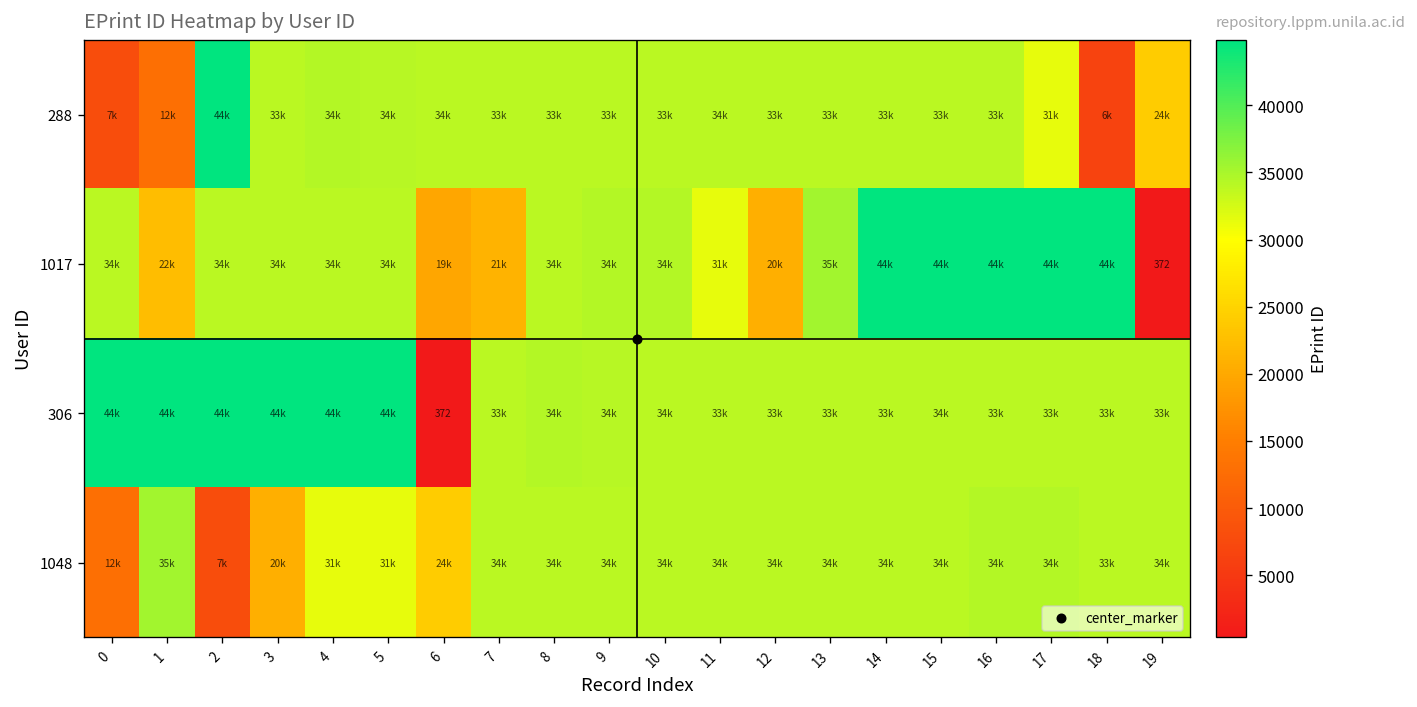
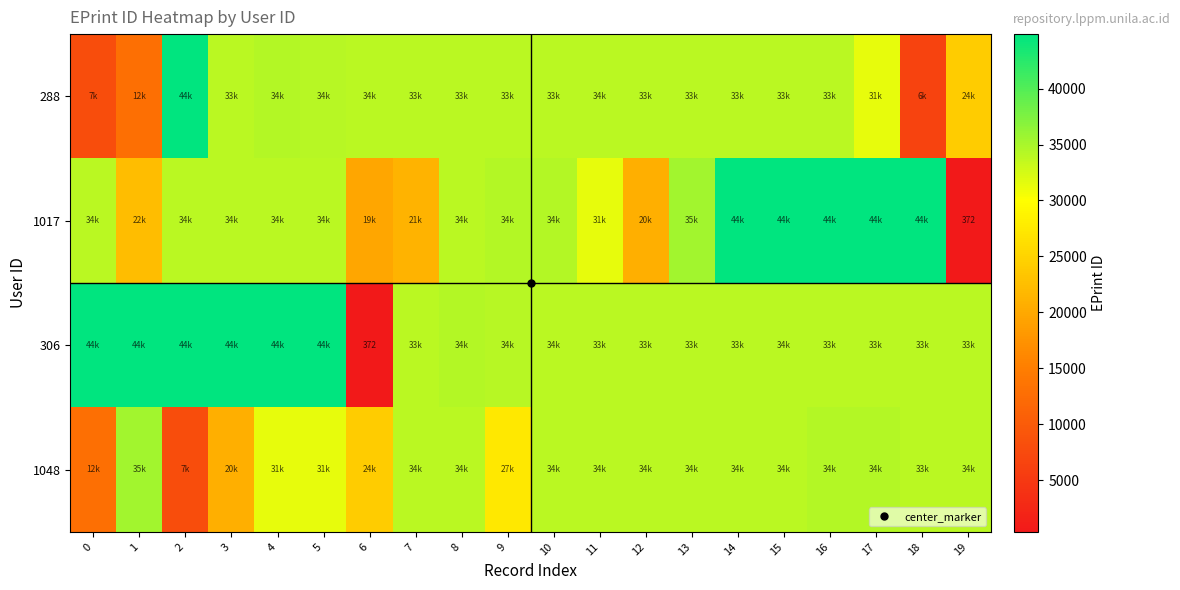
1048, 9: 34k -> 27k
